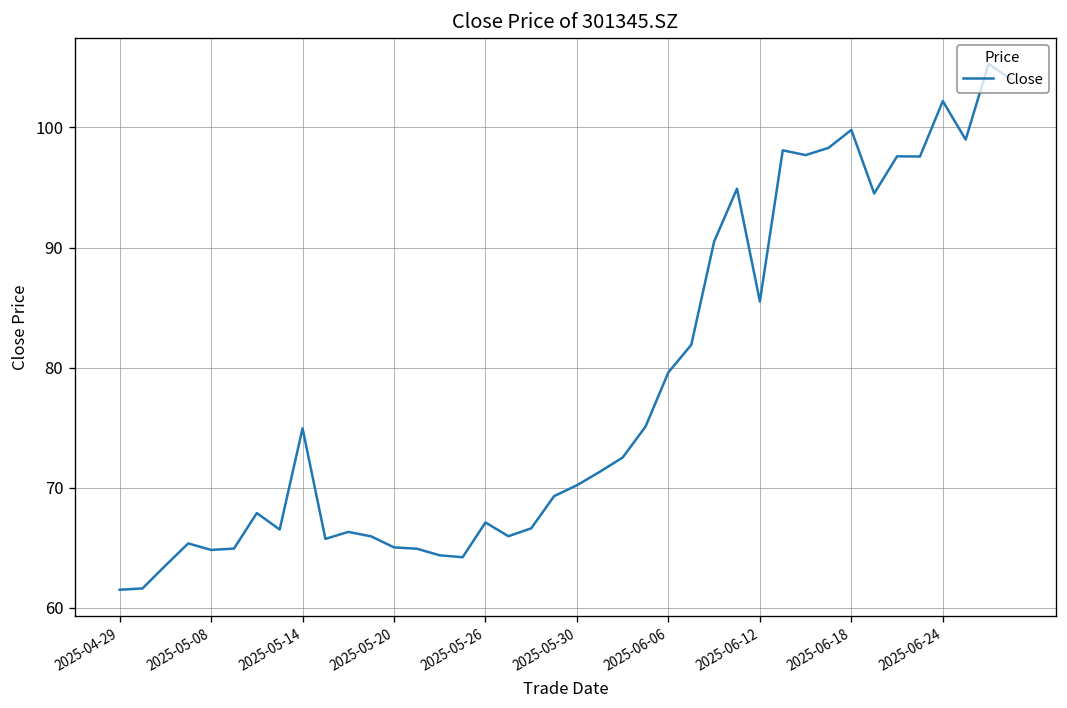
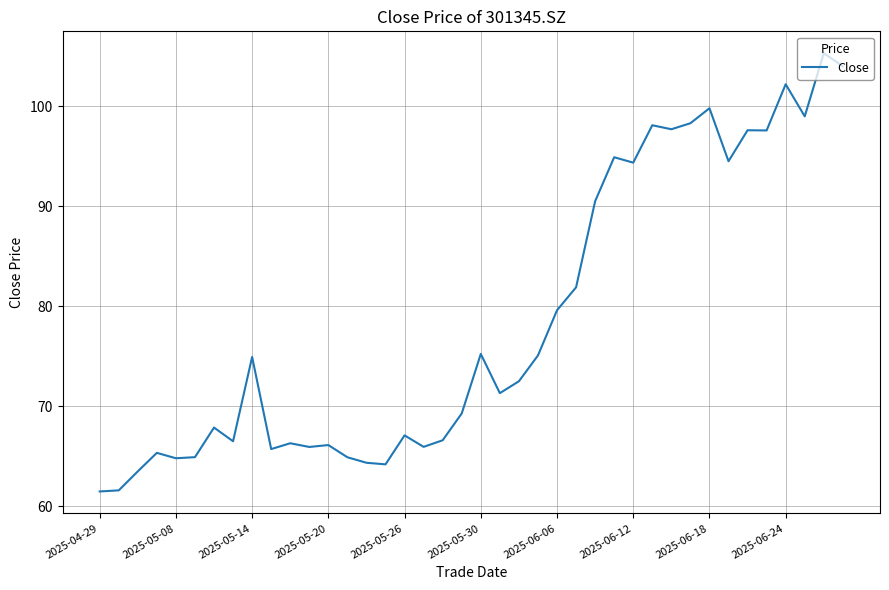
2025-05-20: 65.0 -> 66.1
2025-05-30: 70.2 -> 75.2
2025-06-12: 85.5 -> 94.4
